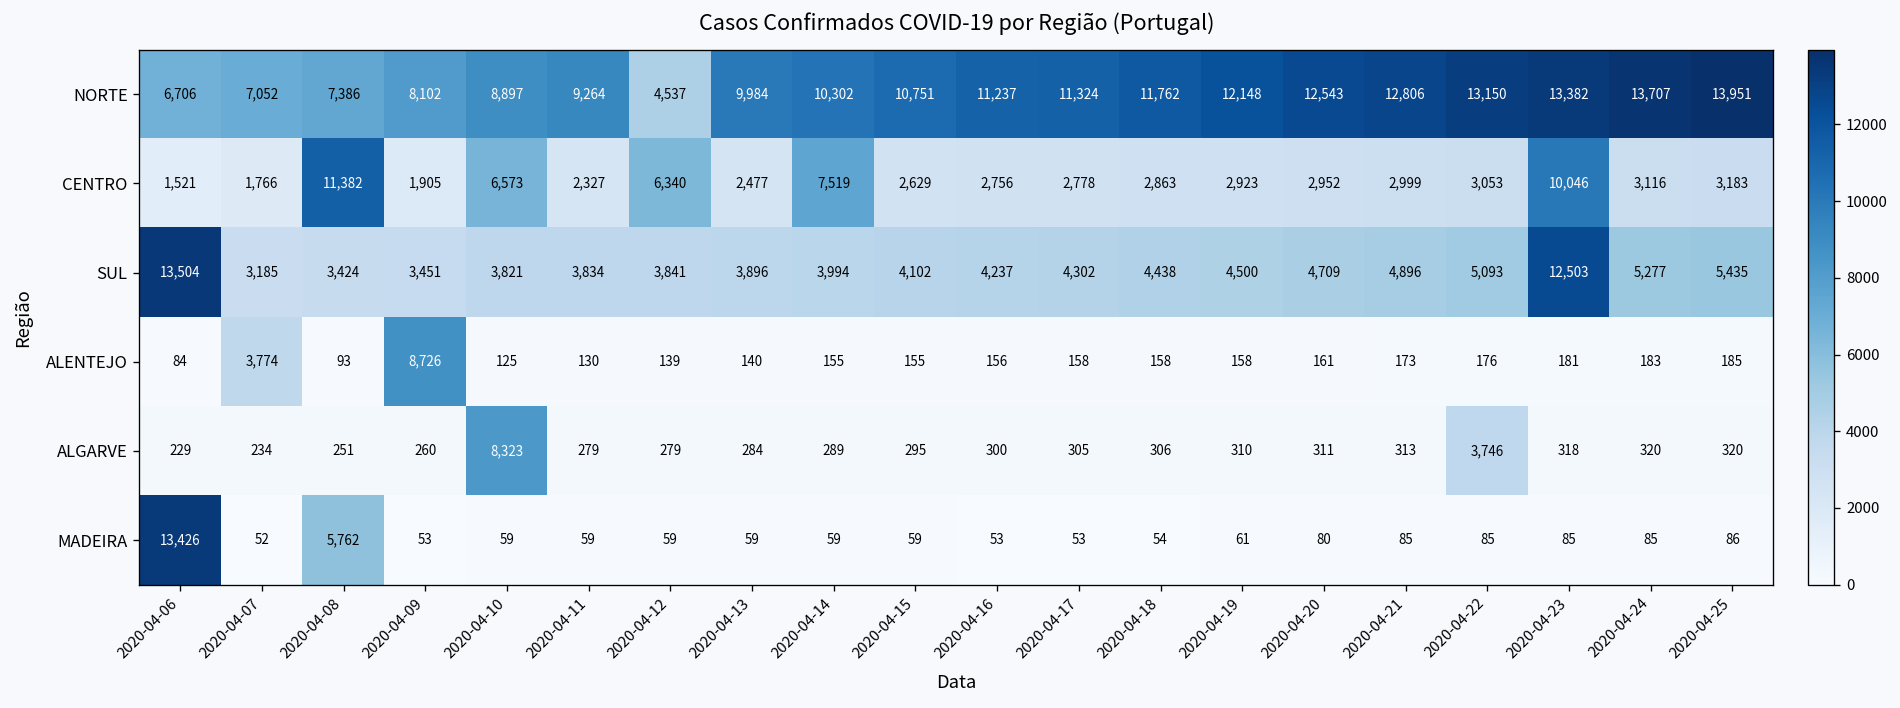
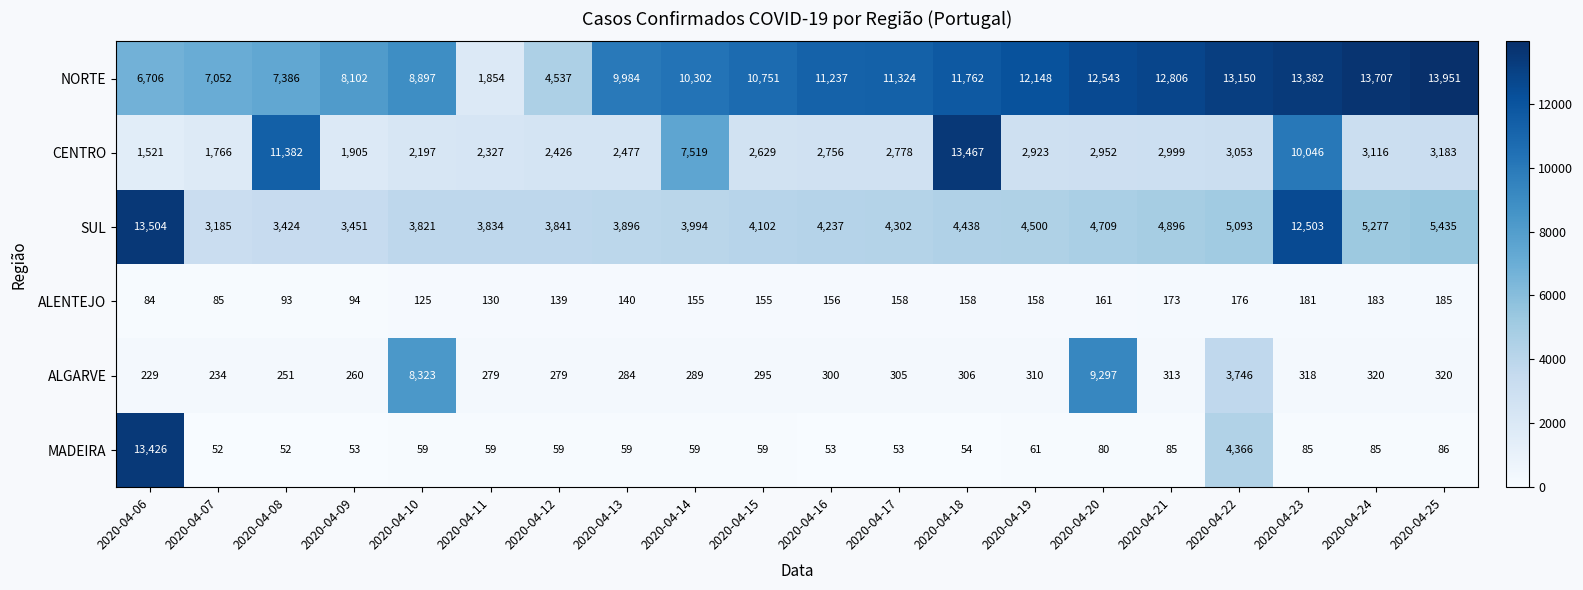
NORTE, 2020-04-11: 9,264 -> 1,854
CENTRO, 2020-04-10: 6,573 -> 2,197
CENTRO, 2020-04-12: 6,340 -> 2,426
CENTRO, 2020-04-18: 2,863 -> 13,467
ALENTEJO, 2020-04-07: 3,774 -> 85
ALENTEJO, 2020-04-09: 8,726 -> 94
ALGARVE, 2020-04-20: 311 -> 9,297
MADEIRA, 2020-04-08: 5,762 -> 52
MADEIRA, 2020-04-22: 85 -> 4,366
